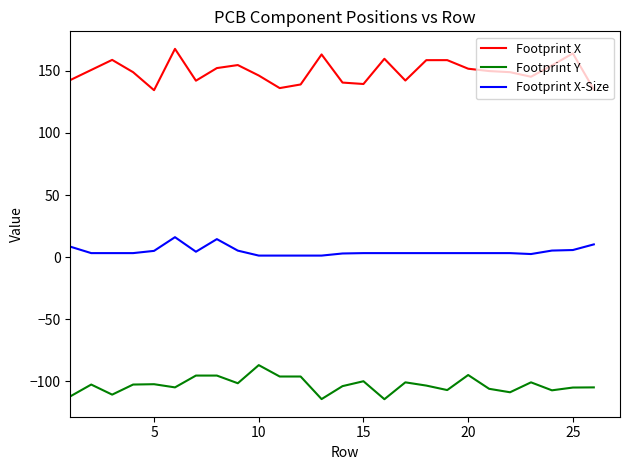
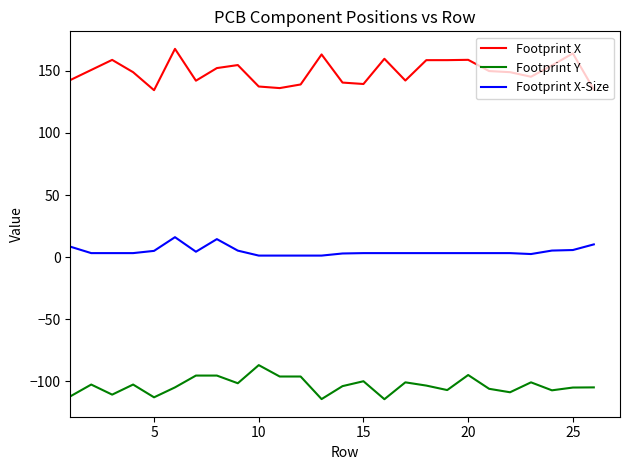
Footprint Y, 5: -102 -> -113
Footprint X, 10: 146 -> 137
Footprint X, 20: 152 -> 159
